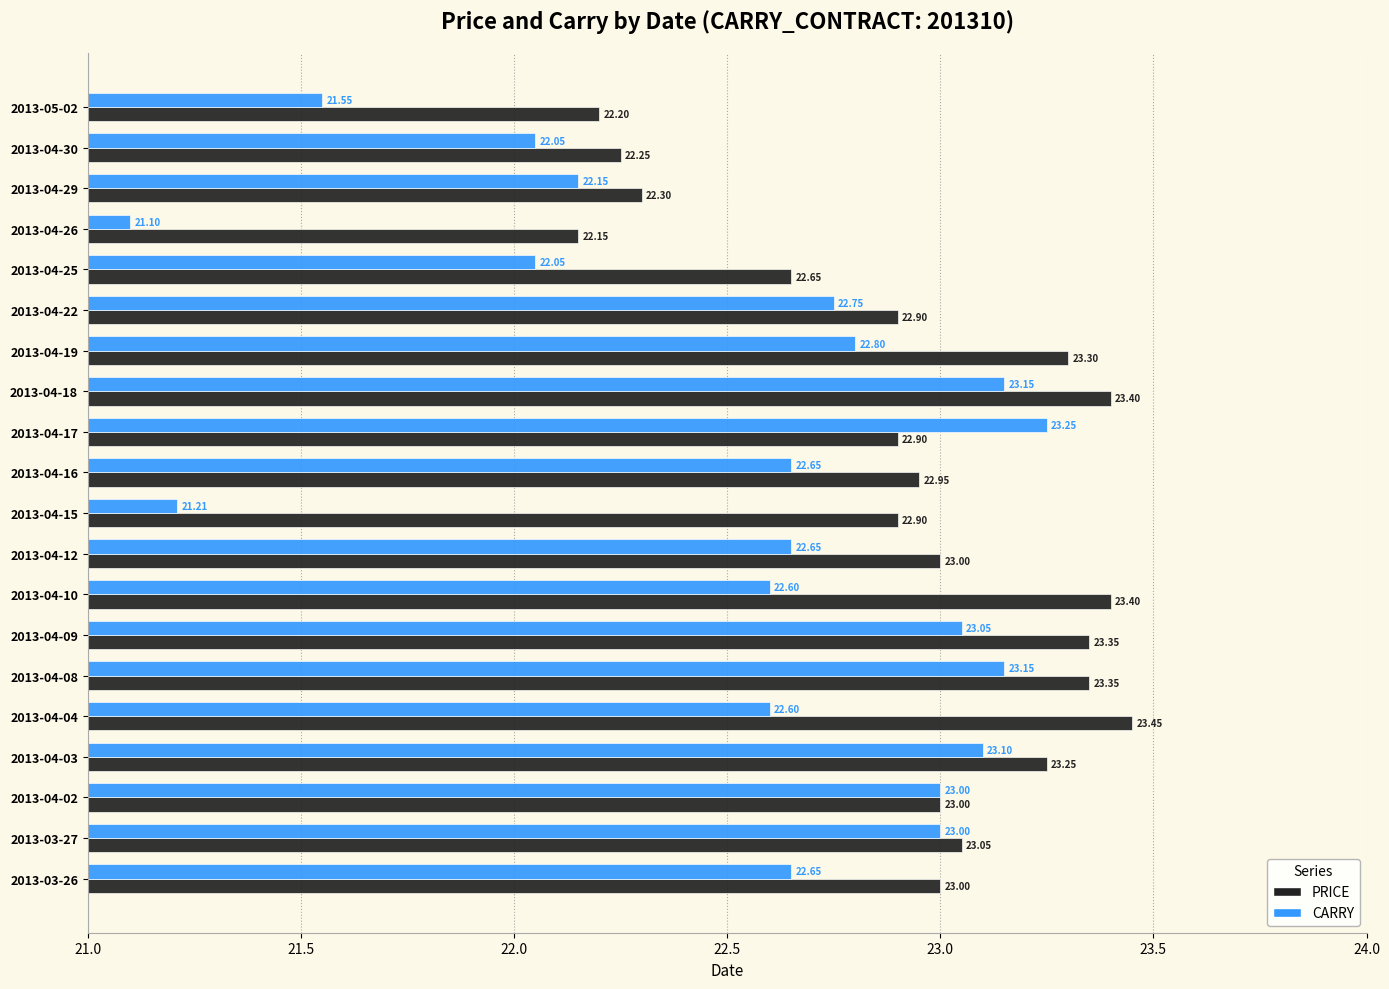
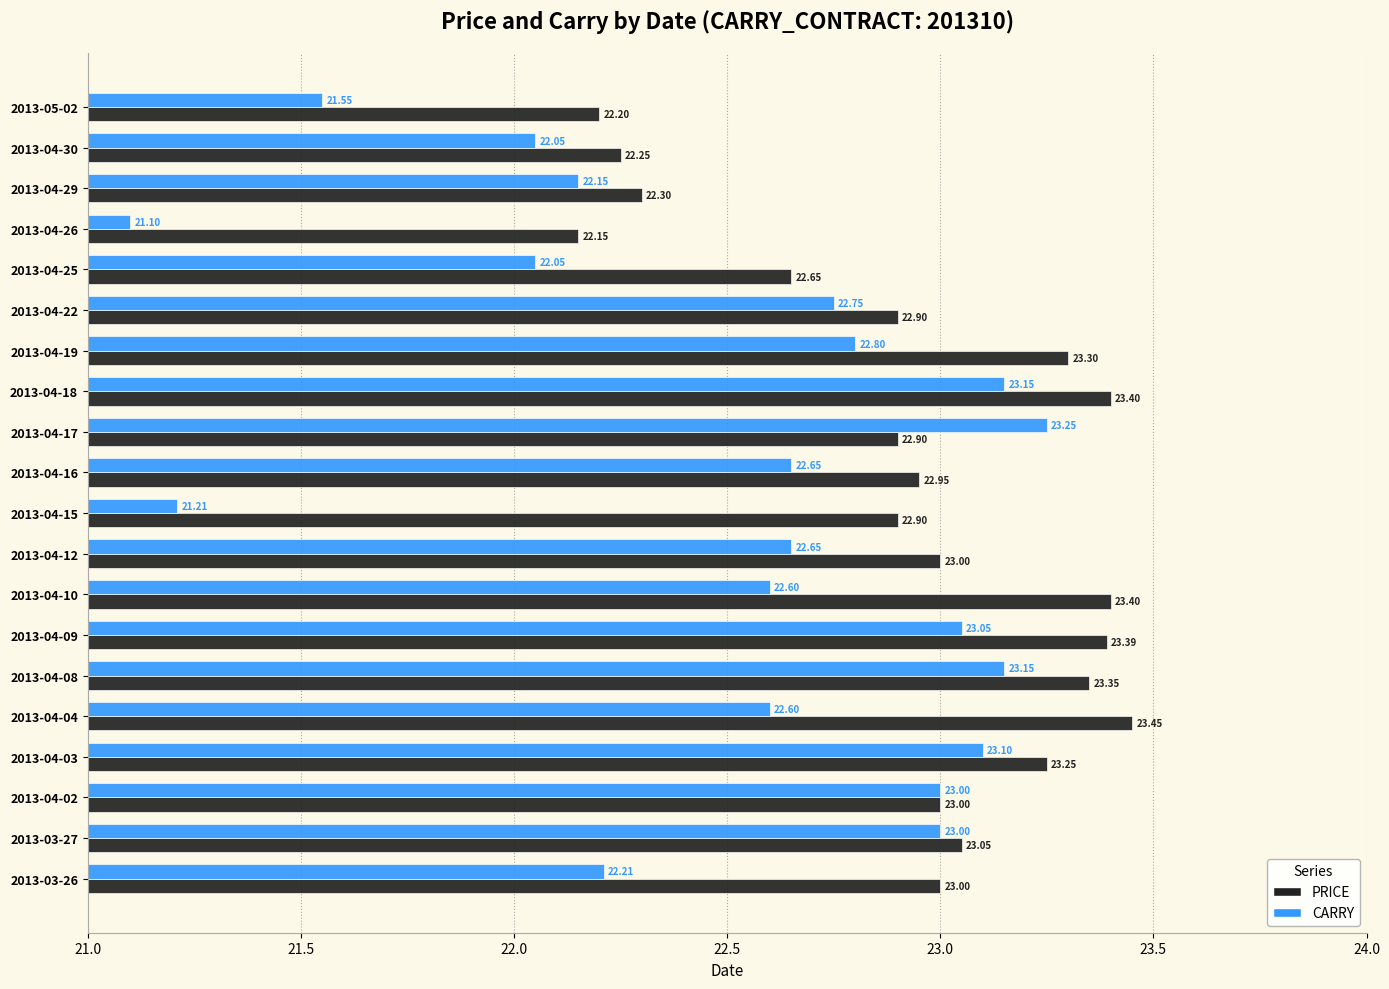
PRICE, 2013-04-09: 23.35 -> 23.39
CARRY, 2013-03-26: 22.65 -> 22.21
